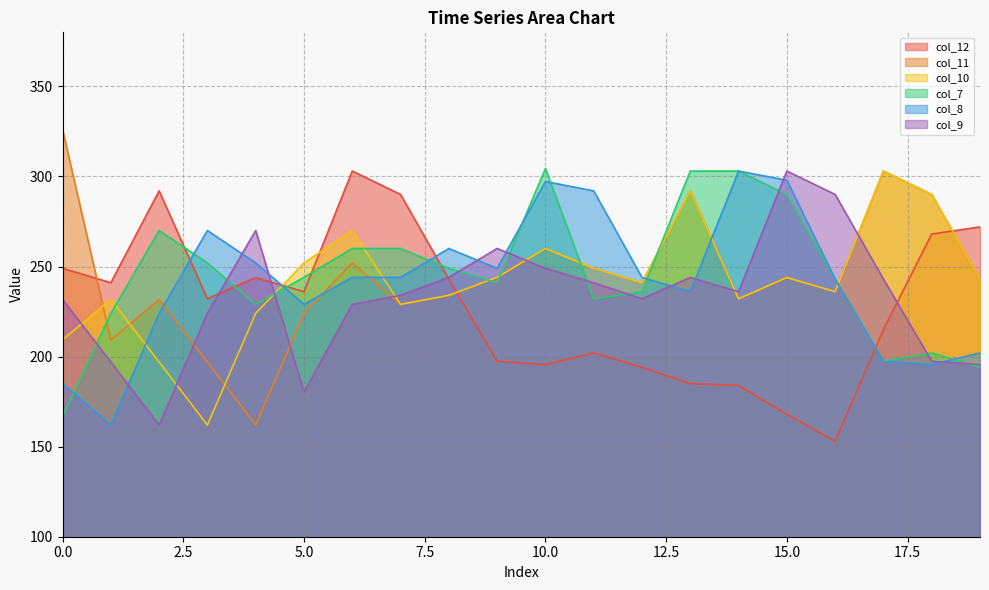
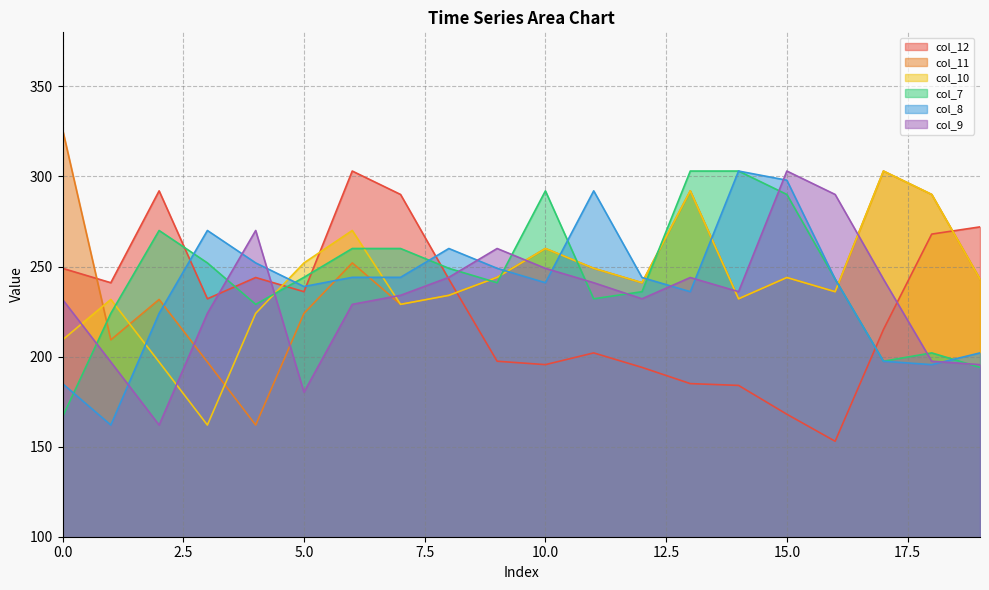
col_8, 5.0: 229 -> 239
col_7, 10.0: 304 -> 292
col_8, 10.0: 297 -> 241
